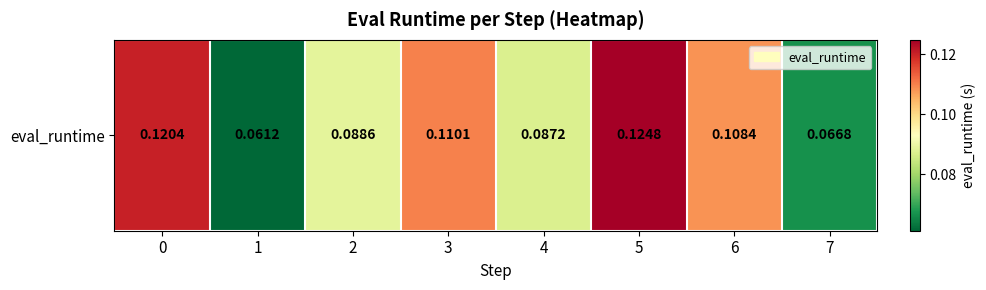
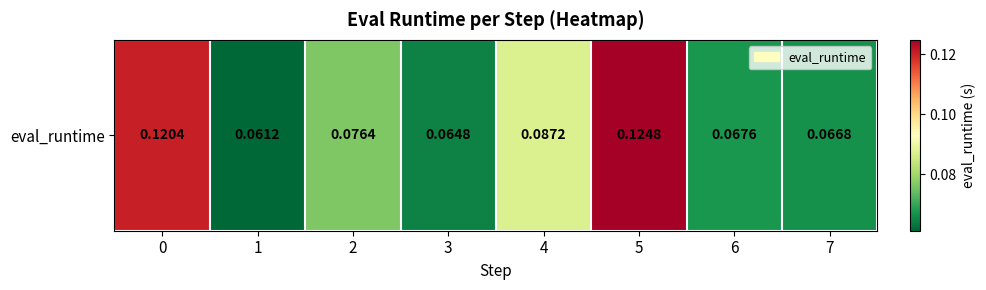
eval_runtime, 2: 0.0886 -> 0.0764
eval_runtime, 3: 0.1101 -> 0.0648
eval_runtime, 6: 0.1084 -> 0.0676
